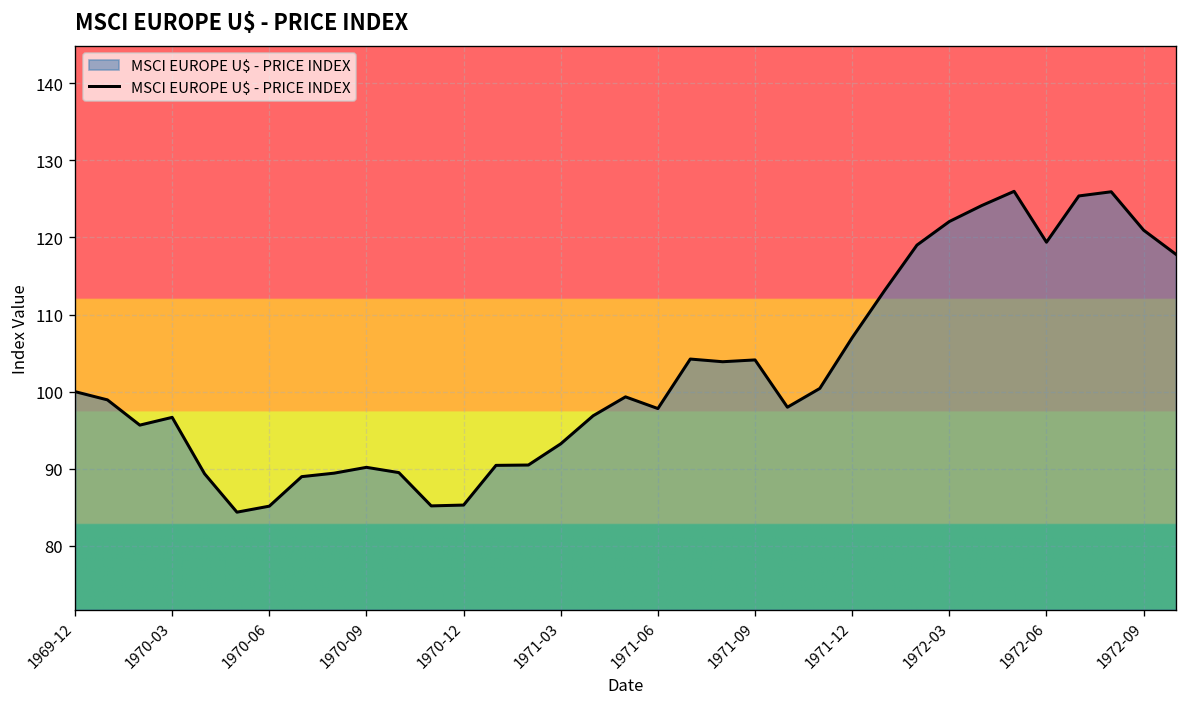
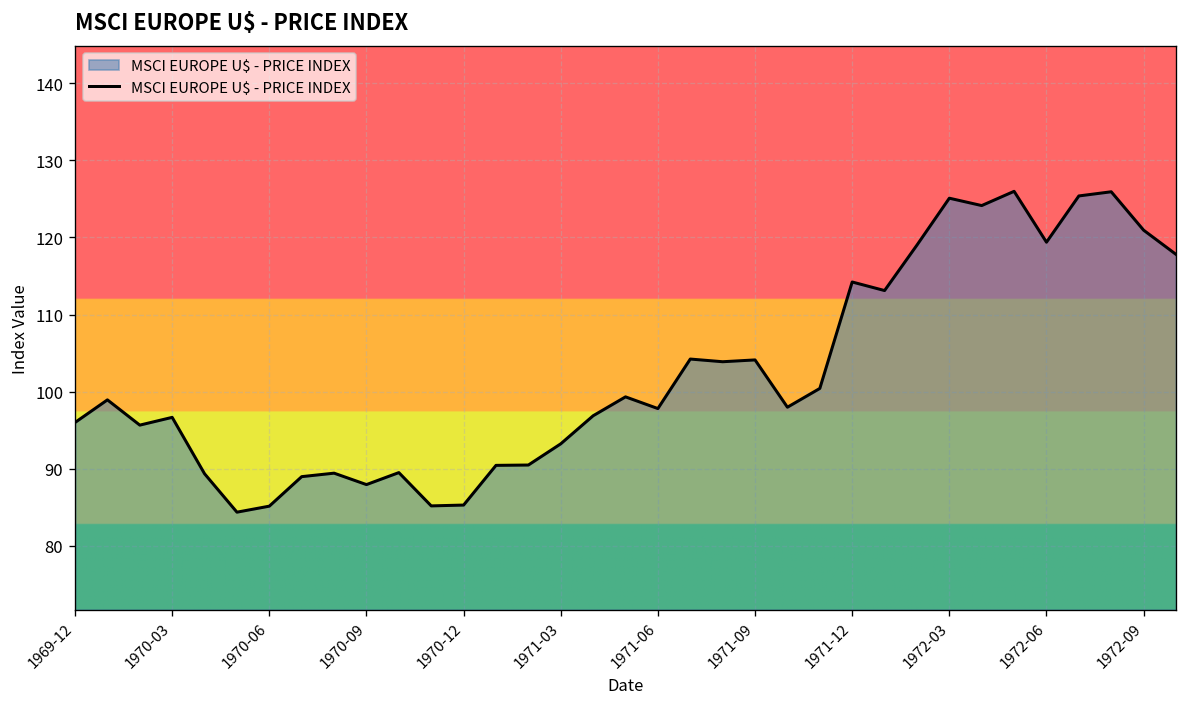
1969-12: 100 -> 96
1970-09: 90 -> 88
1971-12: 107 -> 114
1972-03: 122 -> 125
